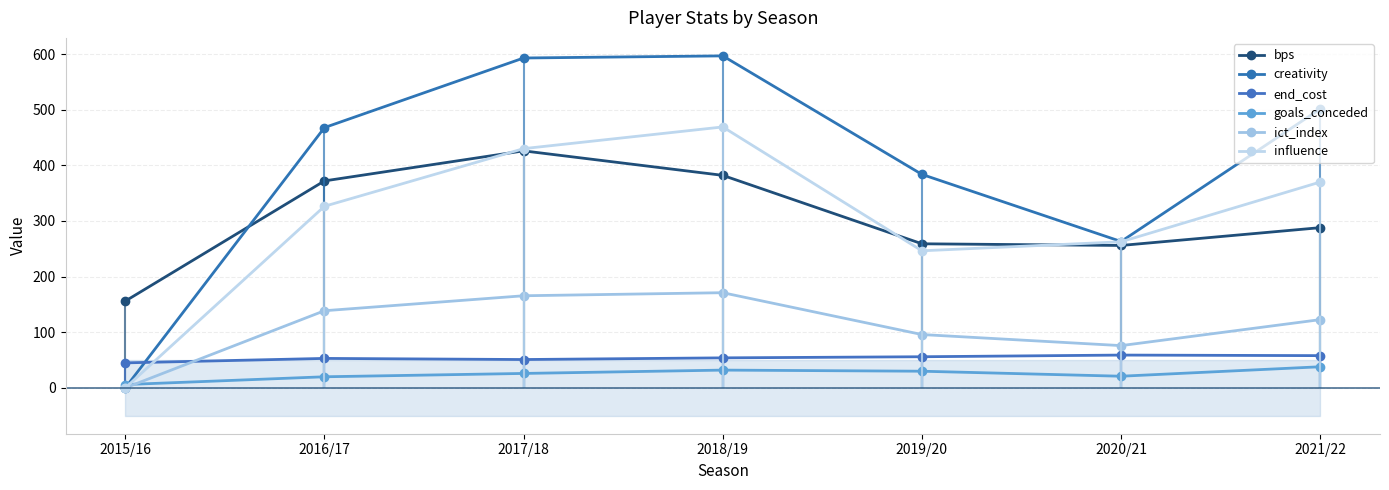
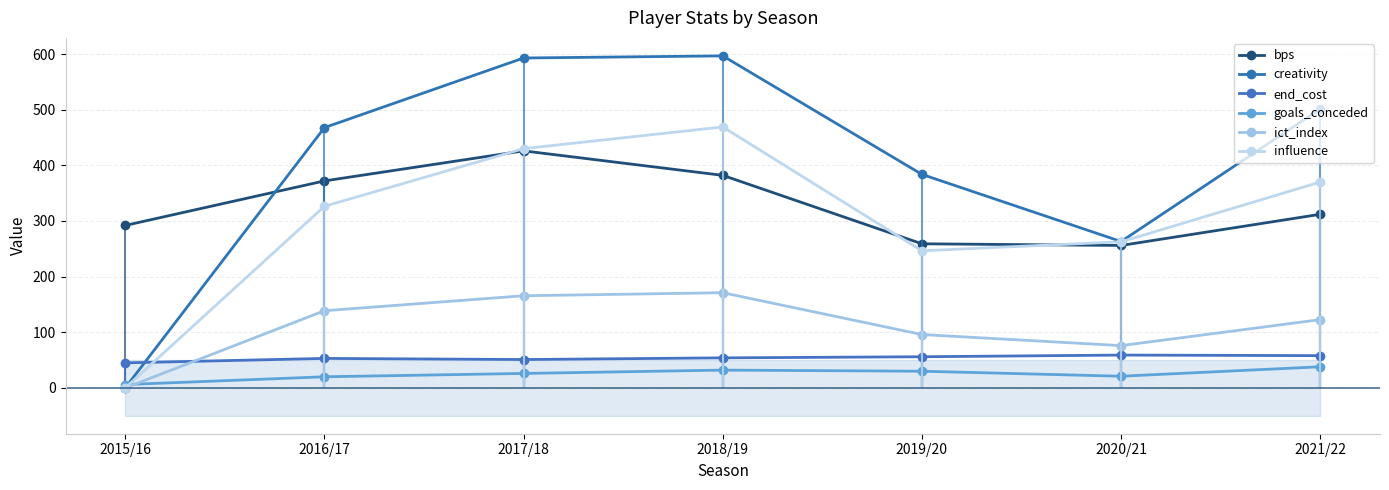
bps, 2015/16: 160 -> 290
bps, 2021/22: 290 -> 310
